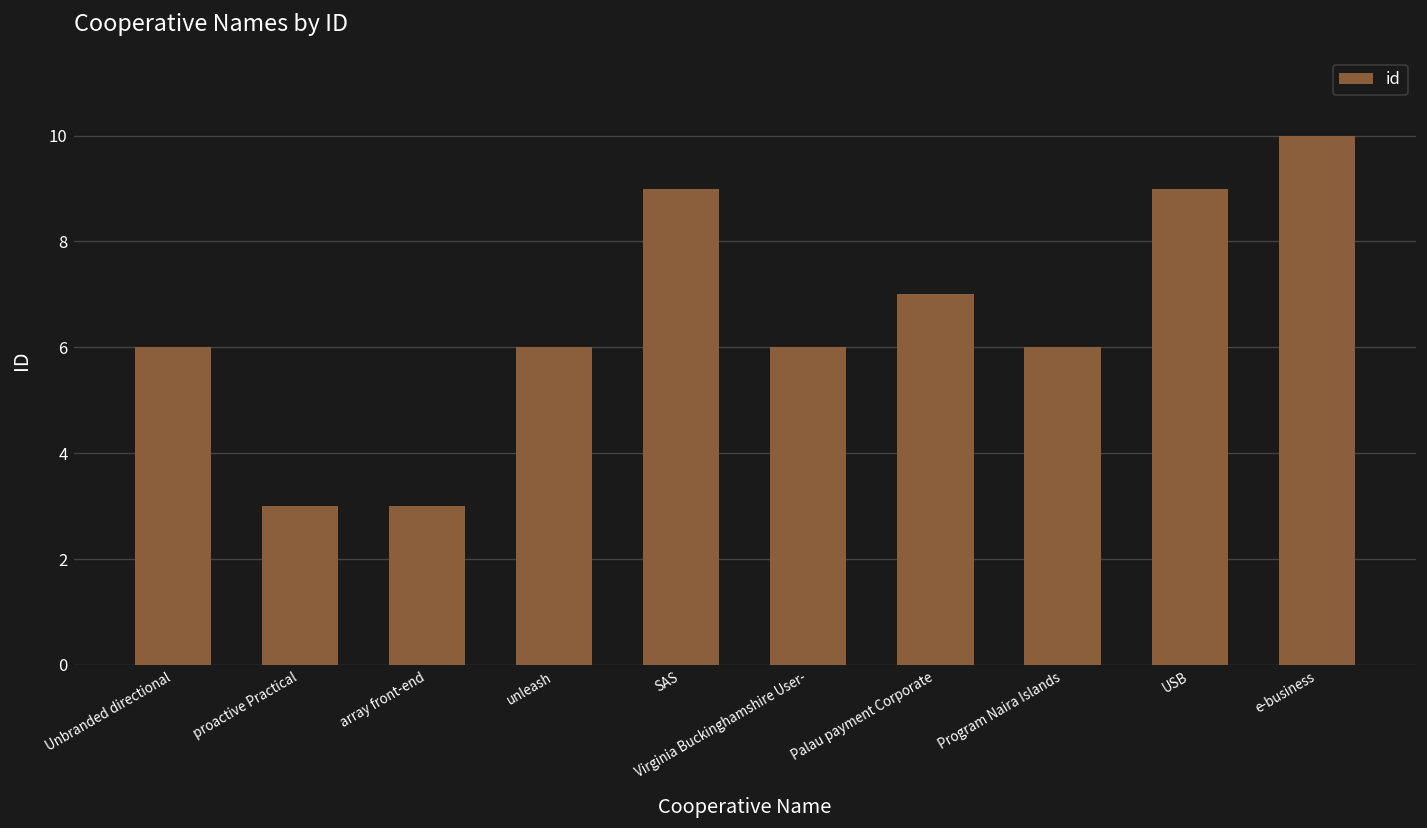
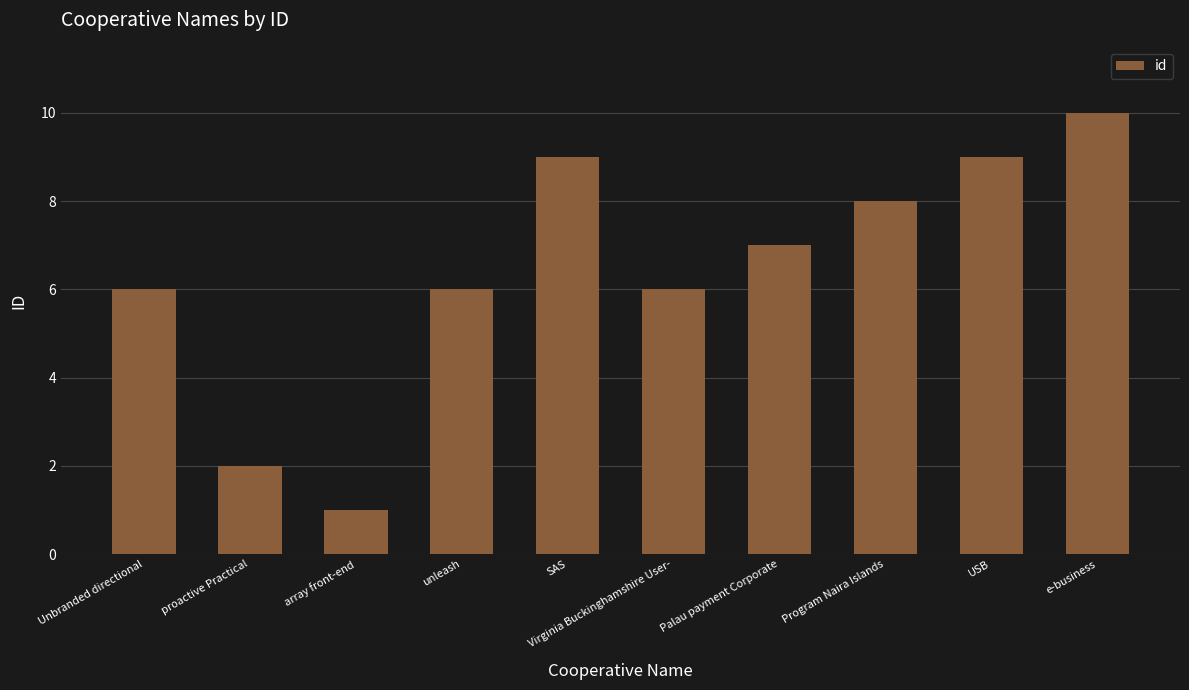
proactive Practical: 3 -> 2
array front-end: 3 -> 1
Program Naira Islands: 6 -> 8
